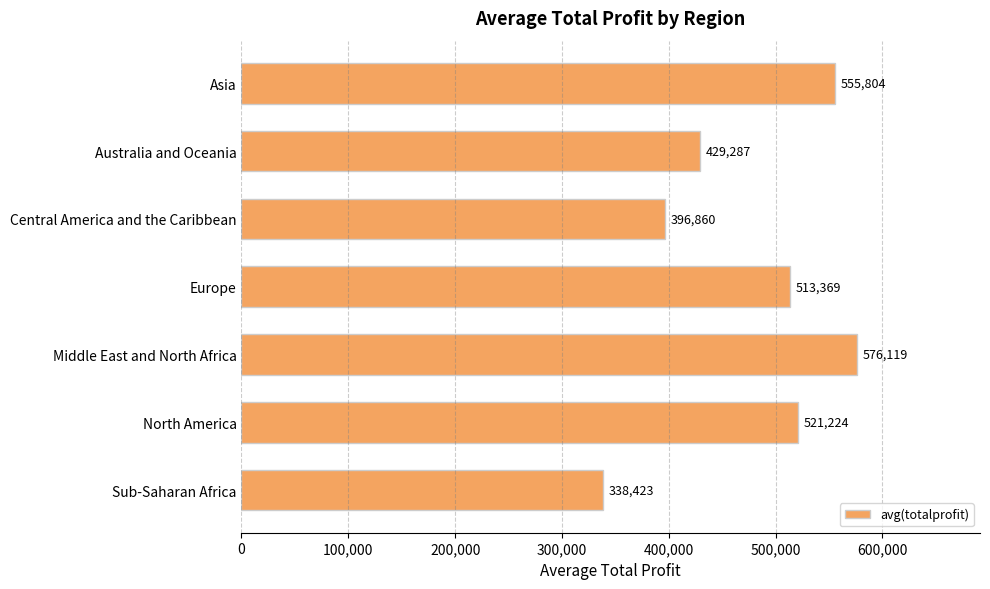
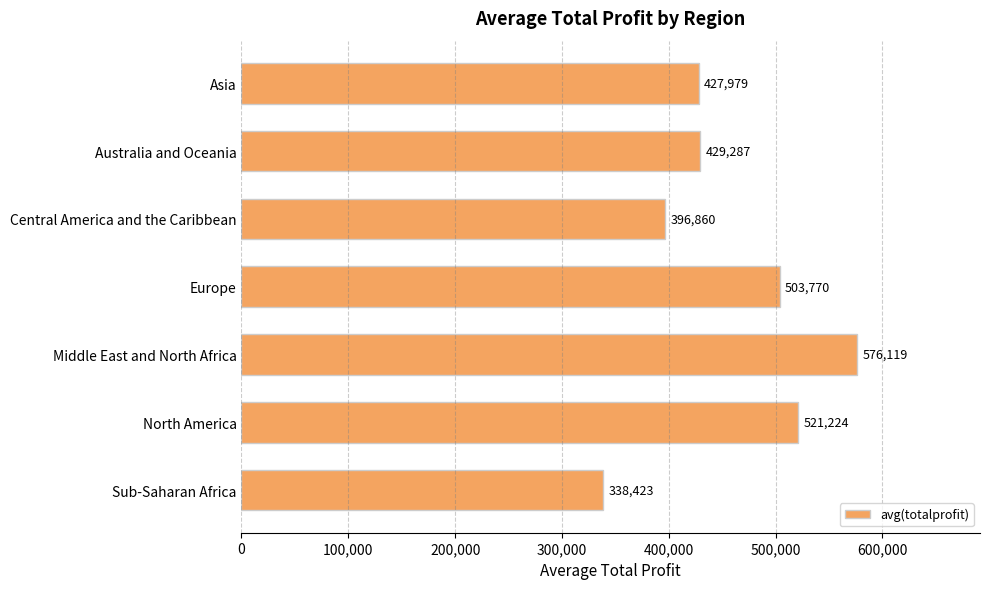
Asia: 555,804 -> 427,979
Europe: 513,369 -> 503,770
